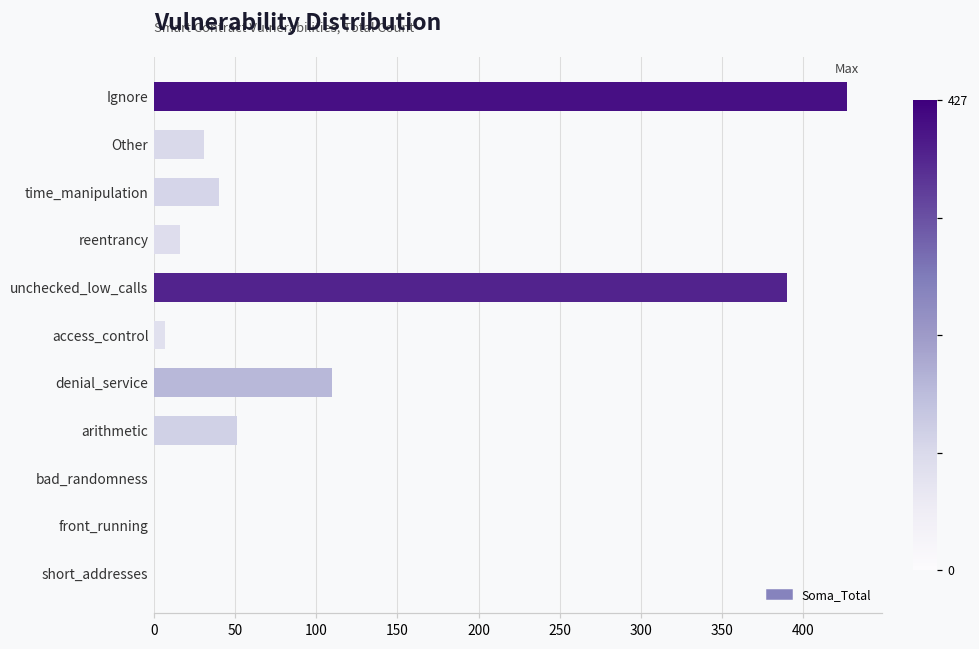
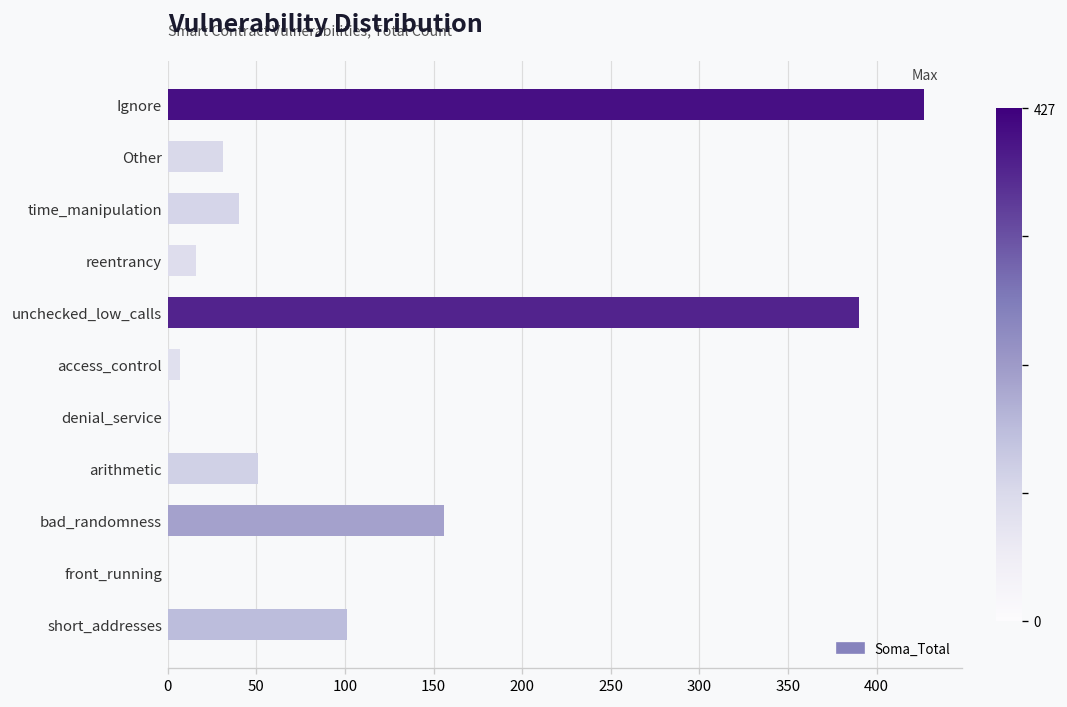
denial_service: 110 -> 1
bad_randomness: 0 -> 156
short_addresses: 0 -> 101
